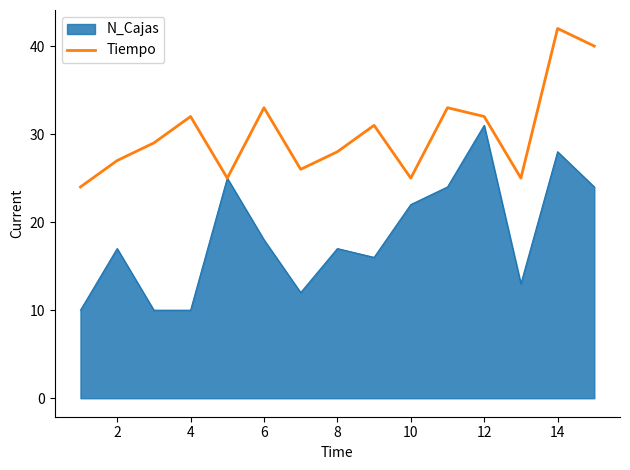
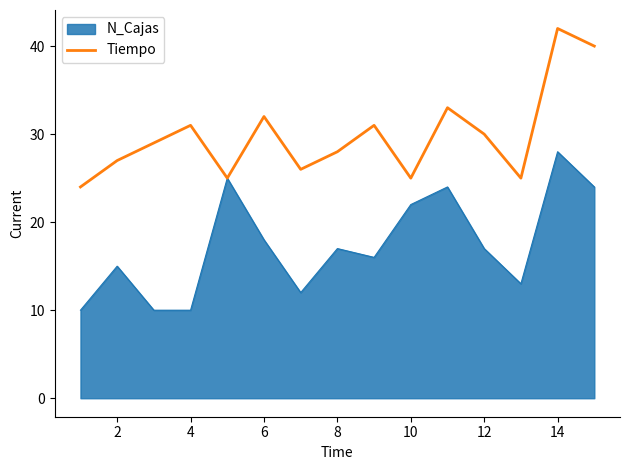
N_Cajas, 2: 17 -> 15
Tiempo, 4: 32 -> 31
Tiempo, 6: 33 -> 32
N_Cajas, 12: 31 -> 17
Tiempo, 12: 32 -> 30
